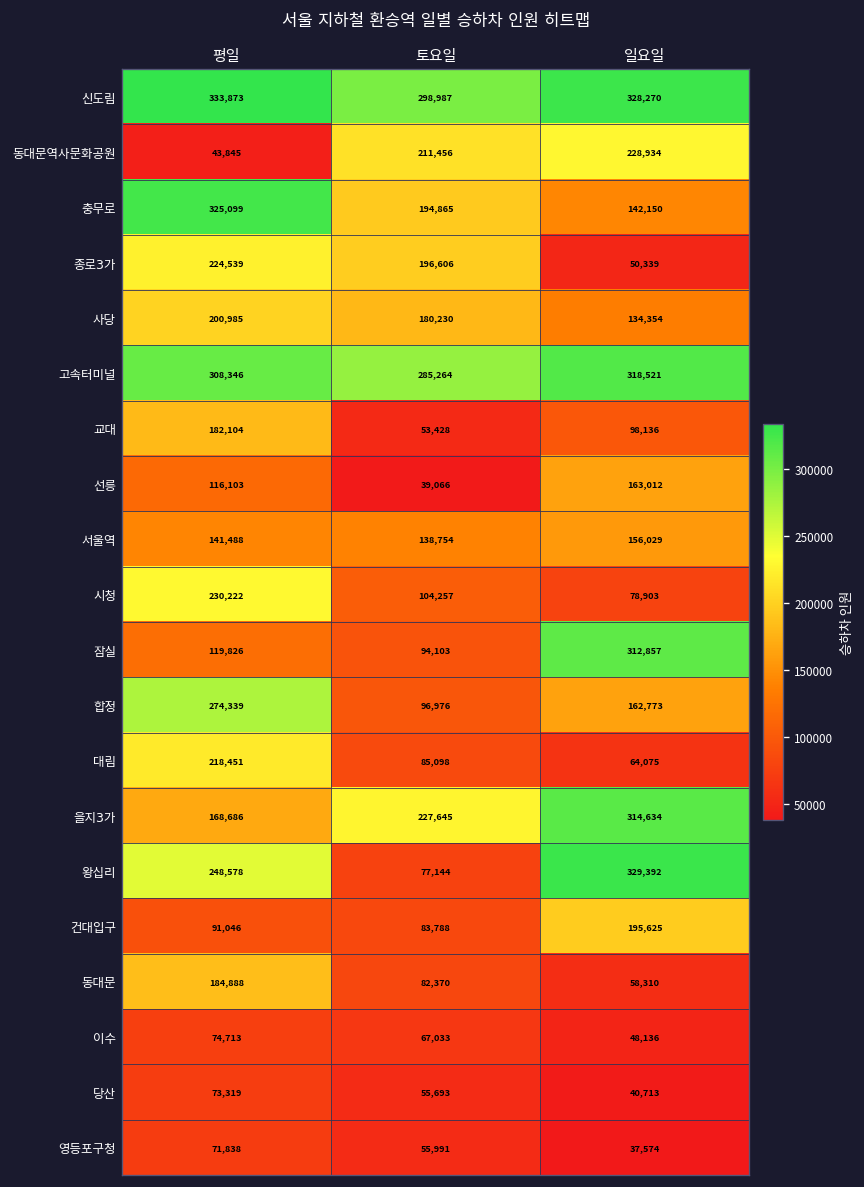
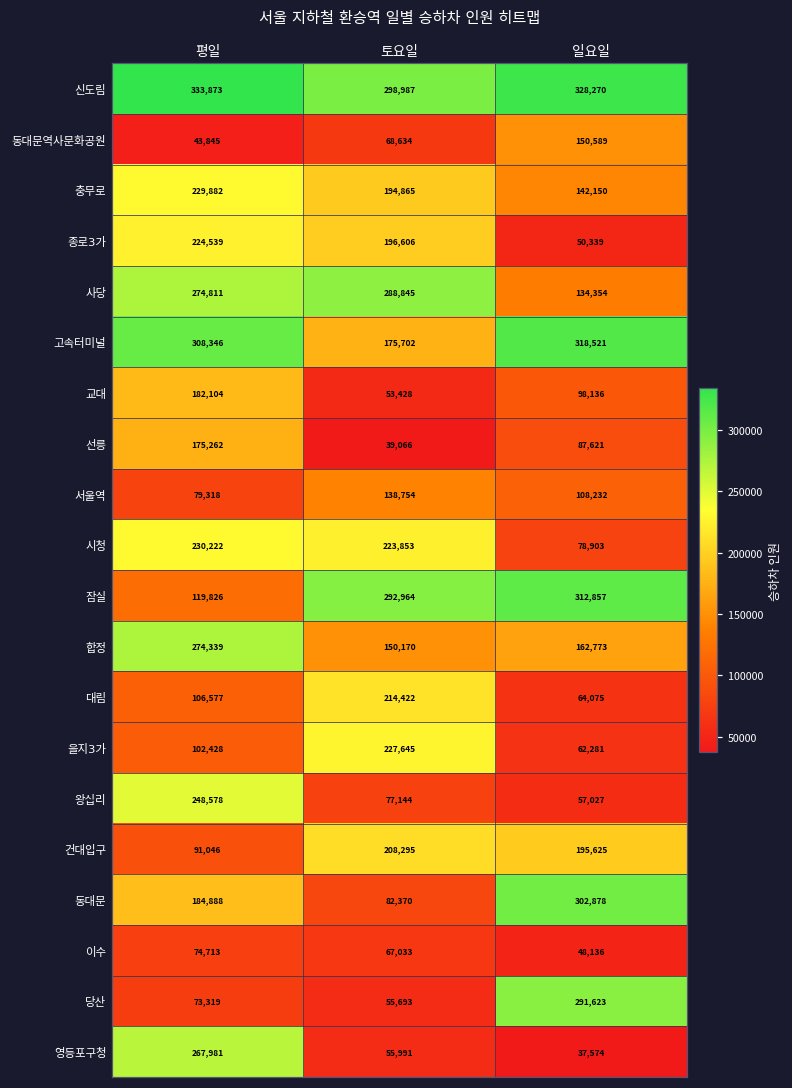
동대문역사문화공원, 토요일: 211,456 -> 68,634
동대문역사문화공원, 일요일: 228,934 -> 150,589
충무로, 평일: 325,099 -> 229,882
사당, 평일: 200,985 -> 274,811
사당, 토요일: 180,230 -> 288,845
고속터미널, 토요일: 285,264 -> 175,702
선릉, 평일: 116,103 -> 175,262
선릉, 일요일: 163,012 -> 87,621
서울역, 평일: 141,488 -> 79,318
서울역, 일요일: 156,029 -> 108,232
시청, 토요일: 104,257 -> 223,853
잠실, 토요일: 94,103 -> 292,964
합정, 토요일: 96,976 -> 150,170
대림, 평일: 218,451 -> 106,577
대림, 토요일: 85,098 -> 214,422
을지3가, 평일: 168,686 -> 102,428
을지3가, 일요일: 314,634 -> 62,281
왕십리, 일요일: 329,392 -> 57,027
건대입구, 토요일: 83,788 -> 208,295
동대문, 일요일: 58,310 -> 302,878
당산, 일요일: 40,713 -> 291,623
영등포구청, 평일: 71,838 -> 267,981
